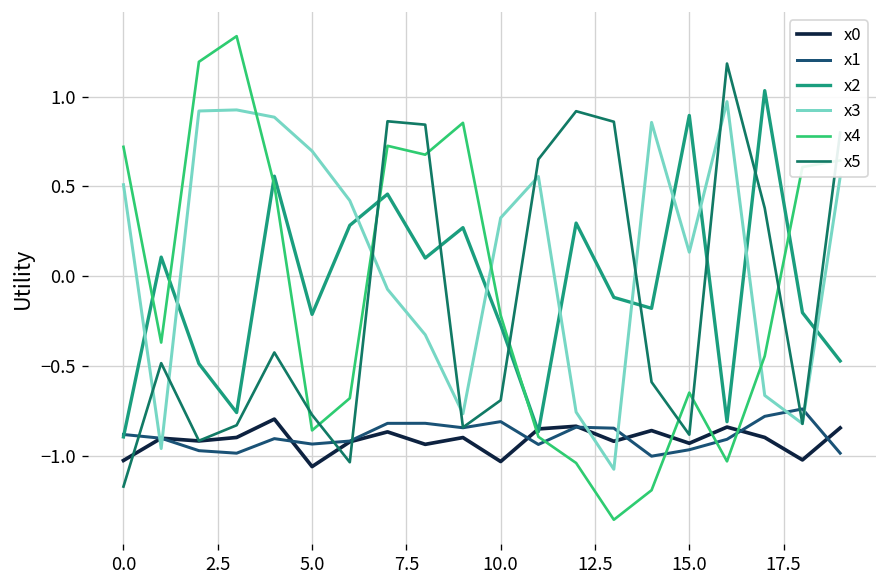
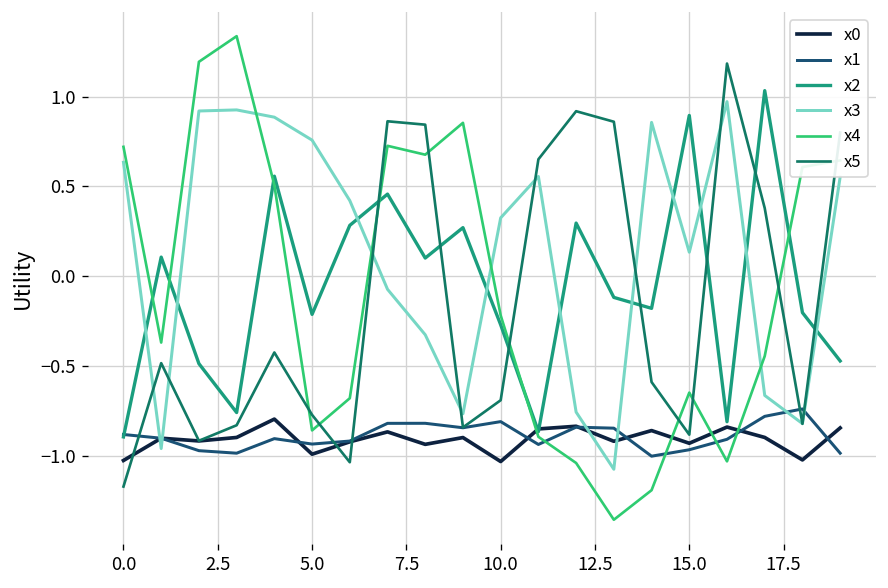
x3, 0.0: 0.51 -> 0.63
x0, 5.0: -1.06 -> -0.99
x3, 5.0: 0.70 -> 0.76
